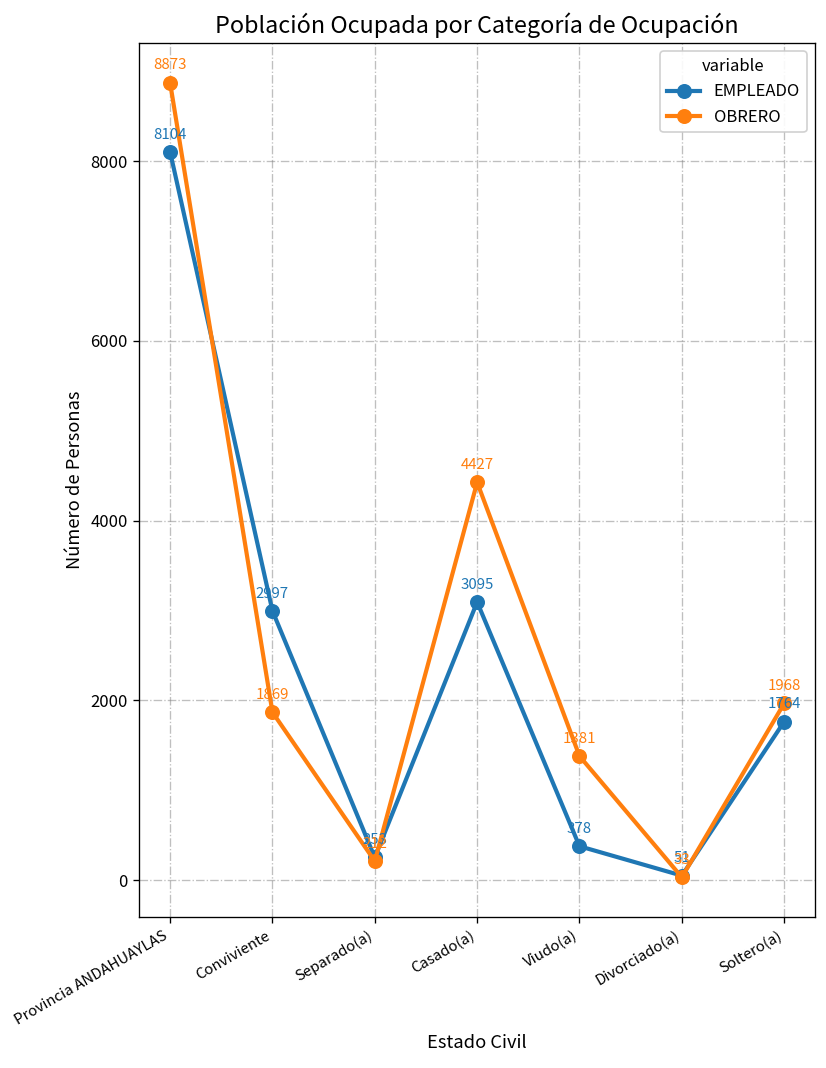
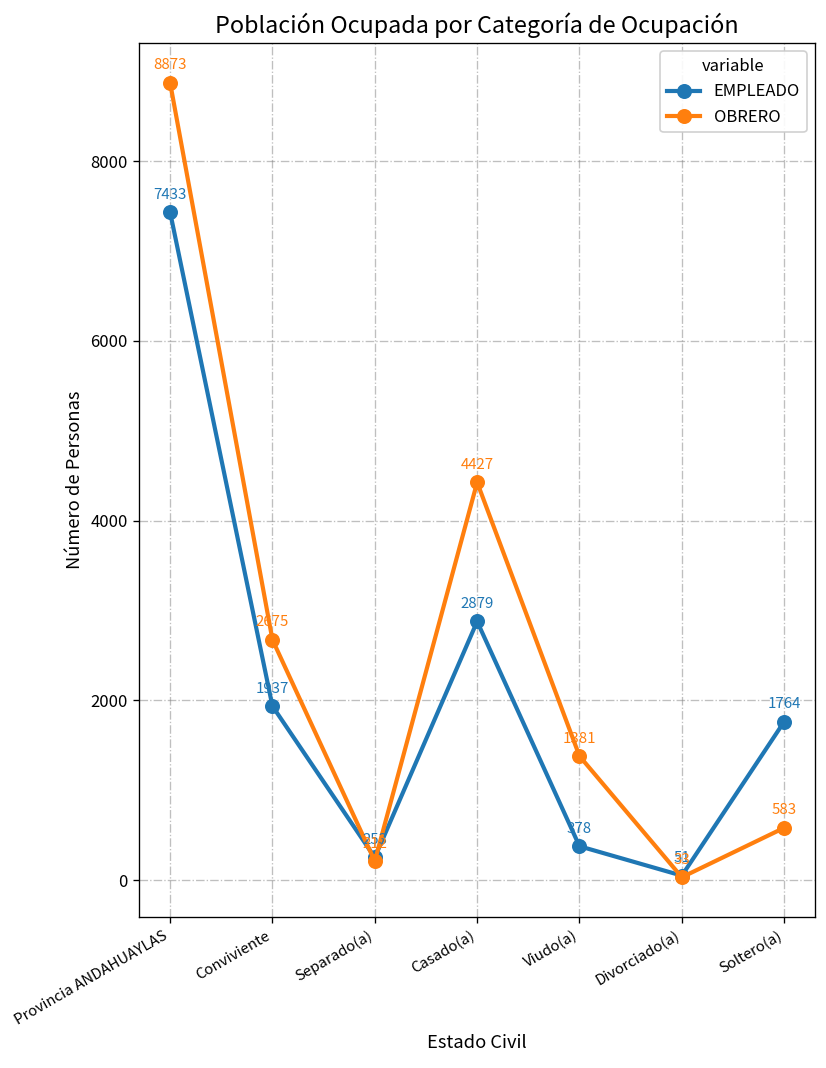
EMPLEADO, Provincia ANDAHUAYLAS: 8104 -> 7433
EMPLEADO, Conviviente: 2997 -> 1937
OBRERO, Conviviente: 1869 -> 2675
EMPLEADO, Casado(a): 3095 -> 2879
OBRERO, Soltero(a): 1968 -> 583
